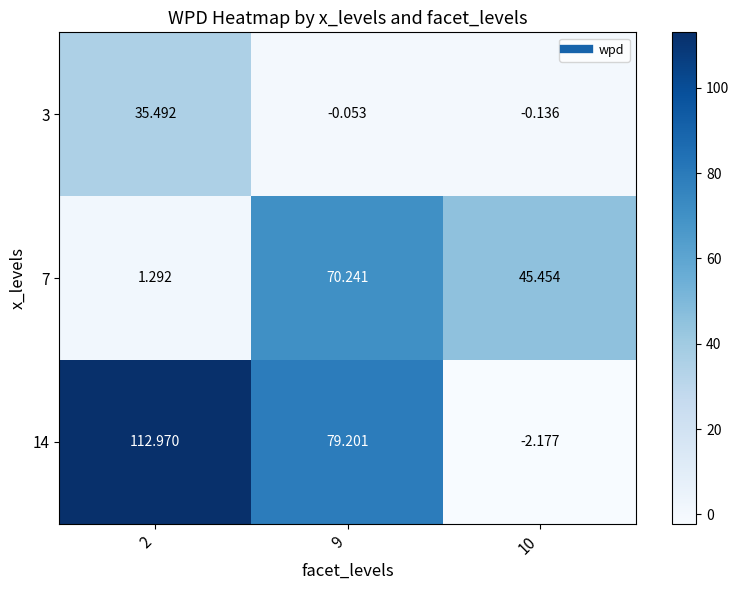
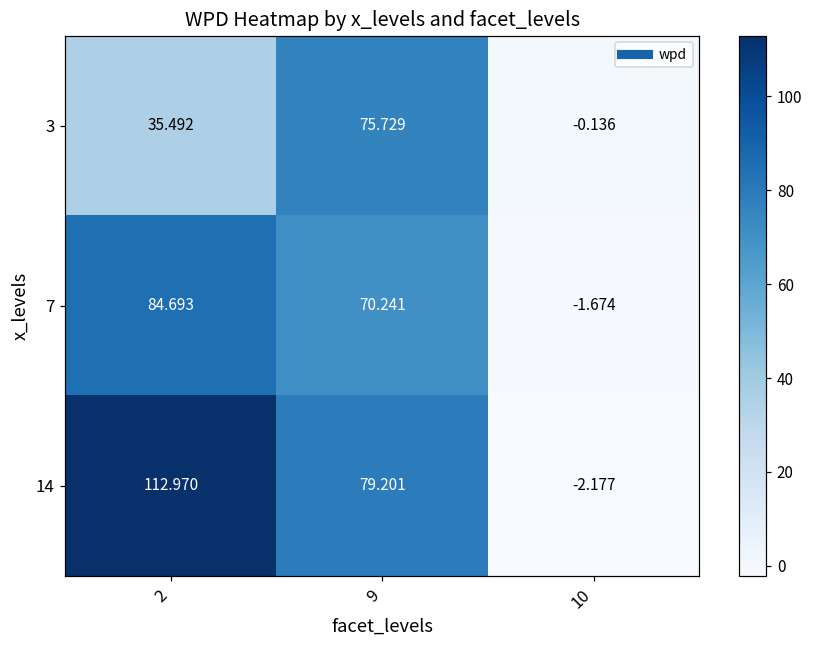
3, 9: -0.053 -> 75.729
7, 2: 1.292 -> 84.693
7, 10: 45.454 -> -1.674
